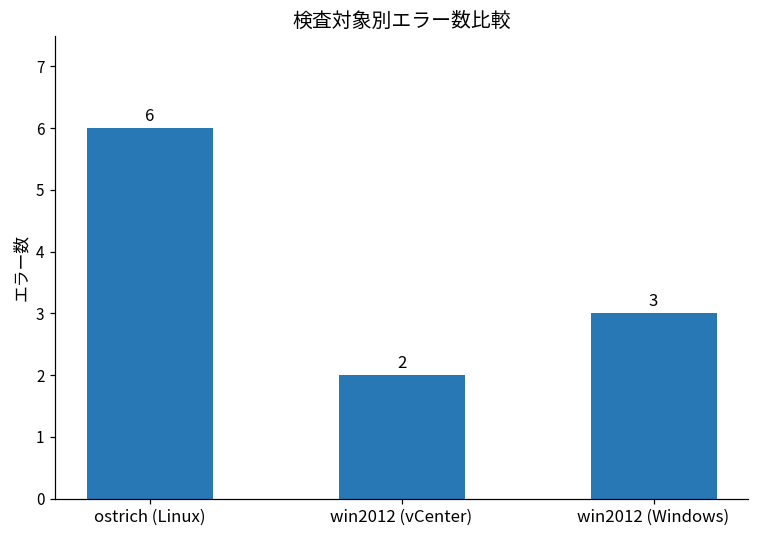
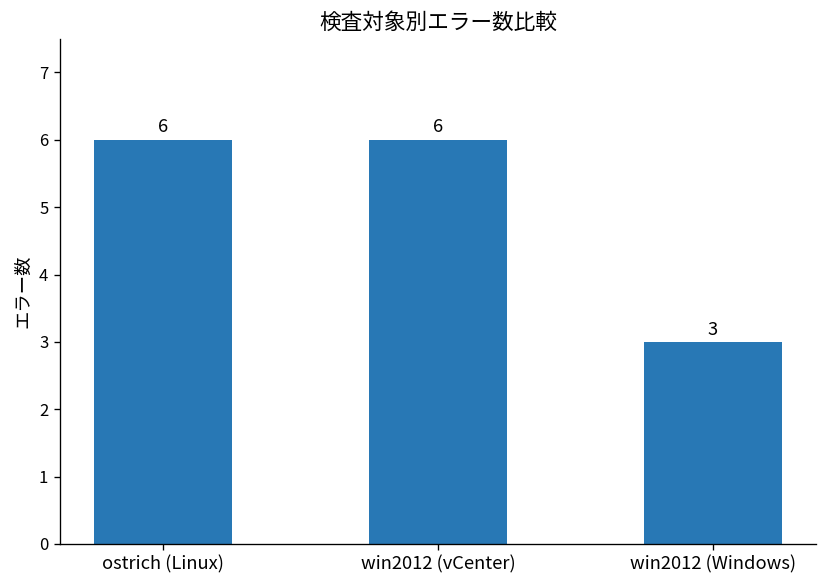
win2012 (vCenter): 2 -> 6
